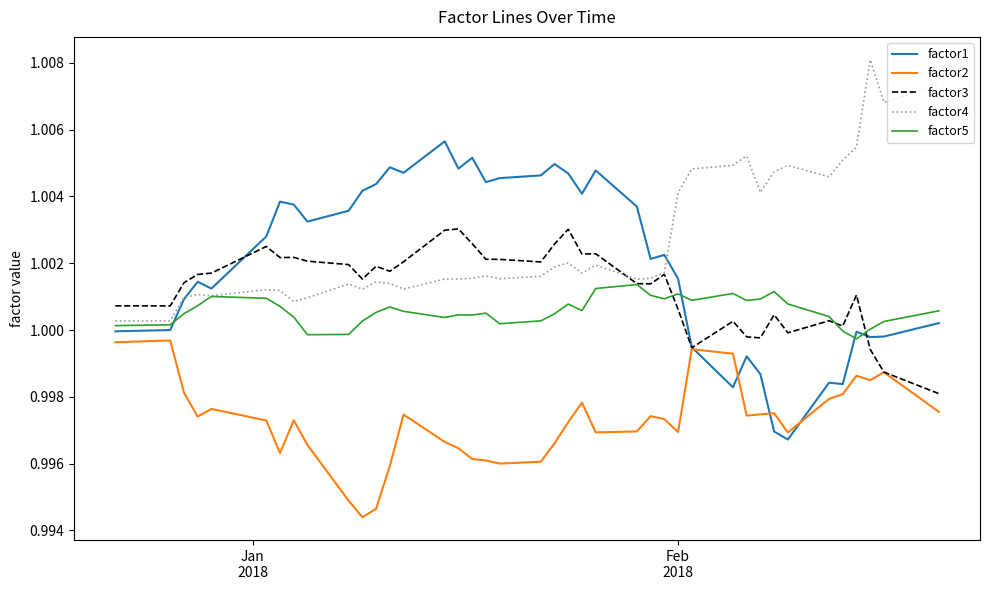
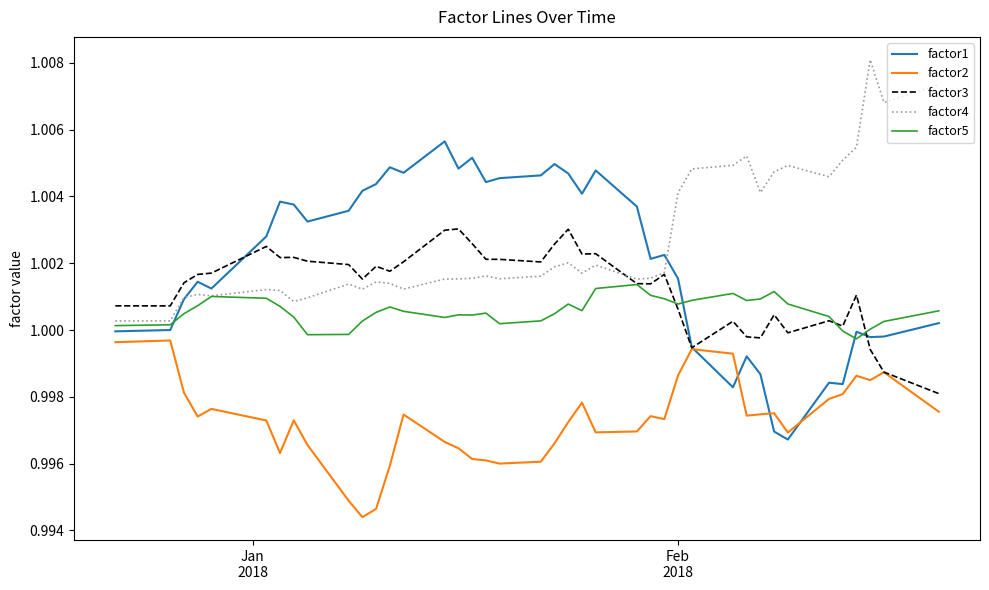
factor2, Feb 2018: 0.9969 -> 0.9986
factor5, Feb 2018: 1.0011 -> 1.0008
